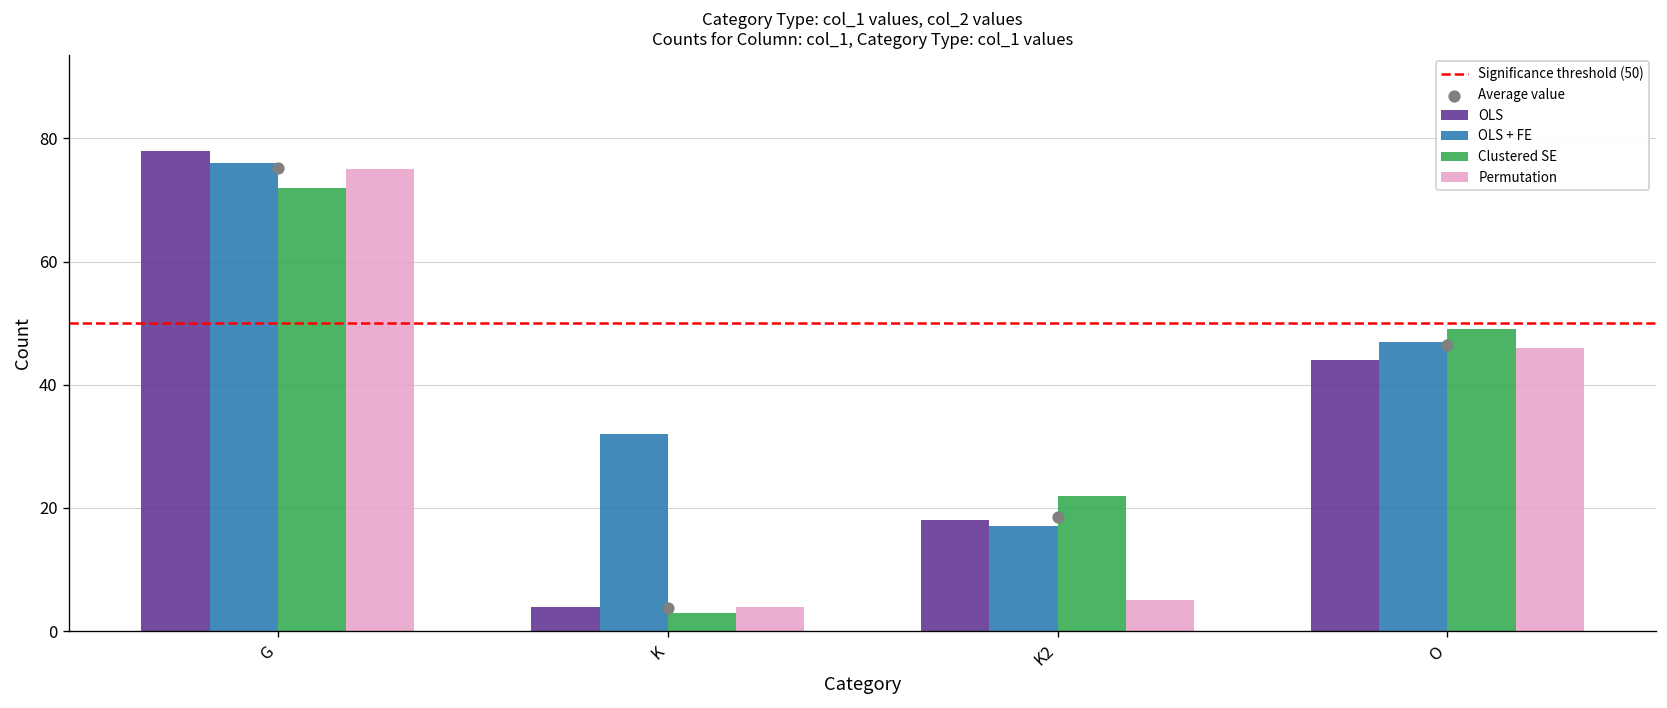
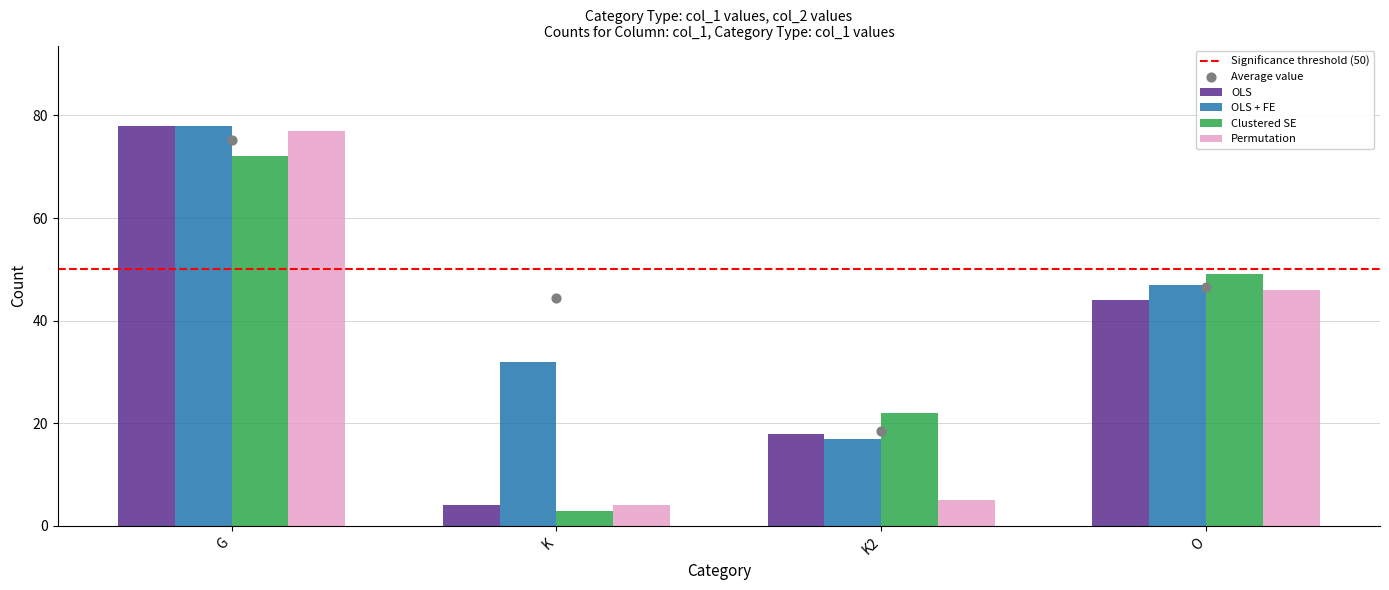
OLS + FE, G: 76 -> 78
Permutation, G: 75 -> 77
Average value, K: 4 -> 44
